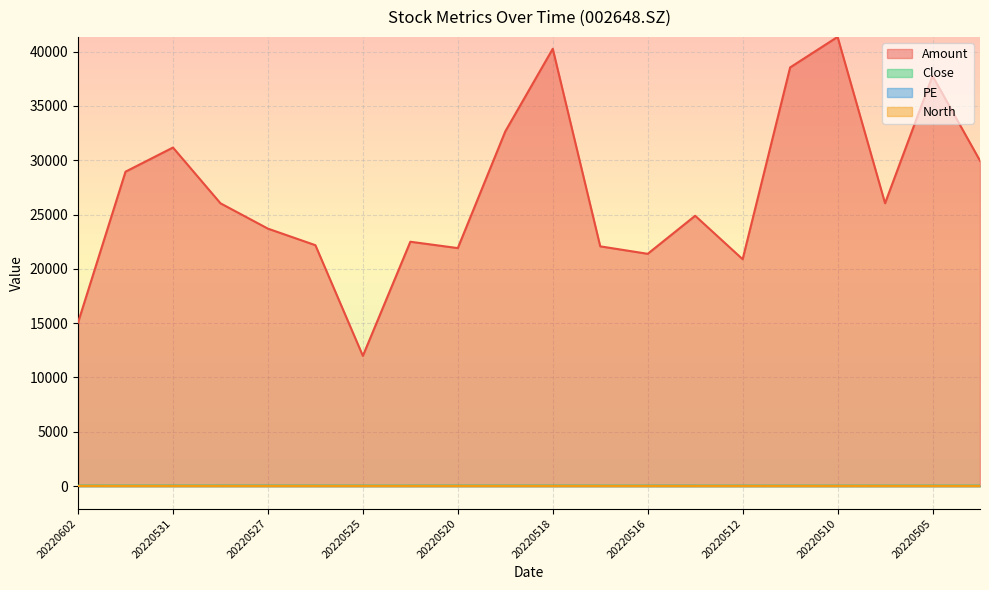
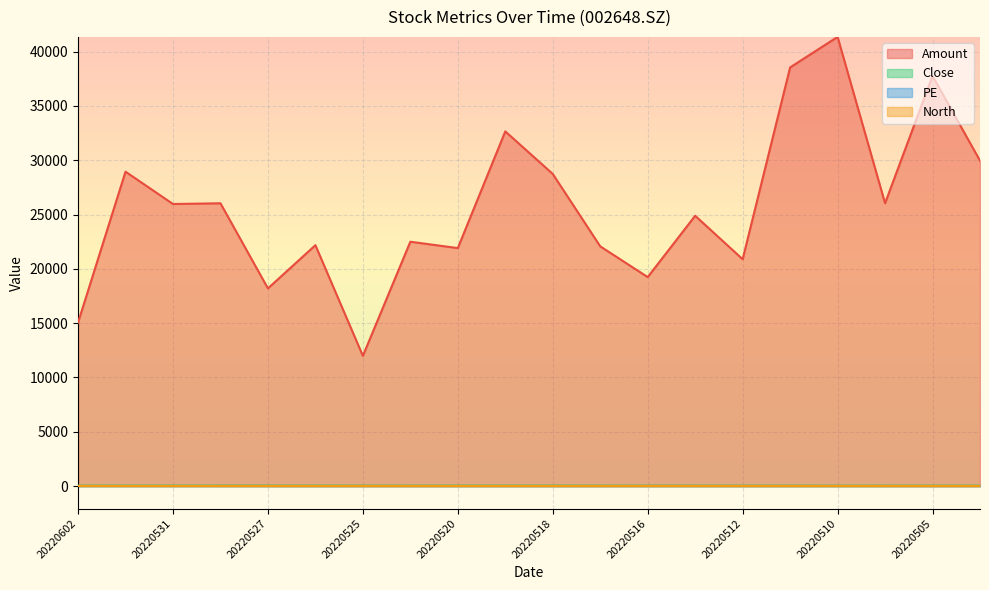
Amount, 20220531: 31200 -> 26000
Amount, 20220527: 23700 -> 18200
Amount, 20220518: 40300 -> 28700
Amount, 20220516: 21400 -> 19200
